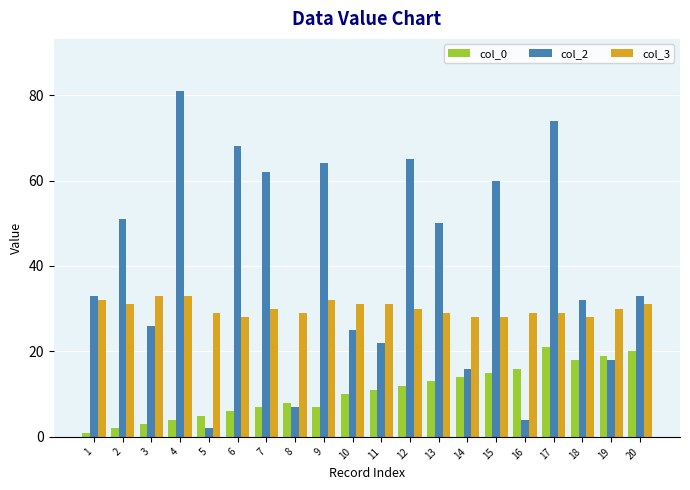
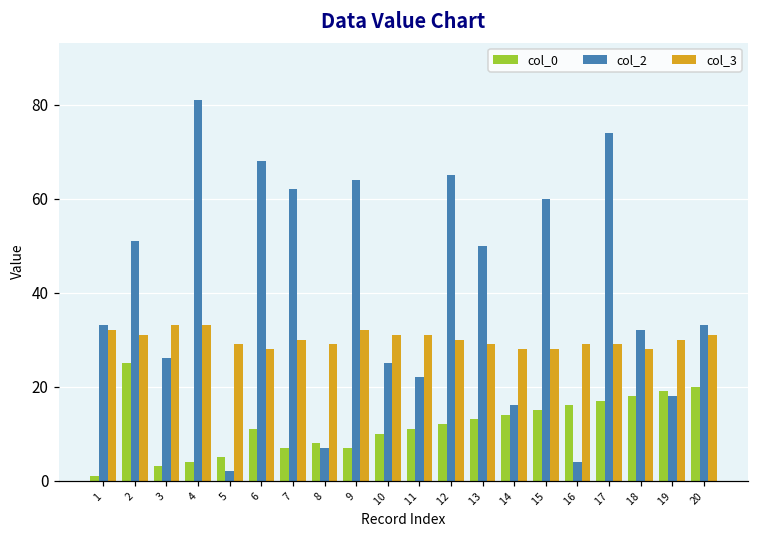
col_0, 2: 2 -> 25
col_0, 6: 6 -> 11
col_0, 17: 21 -> 17
